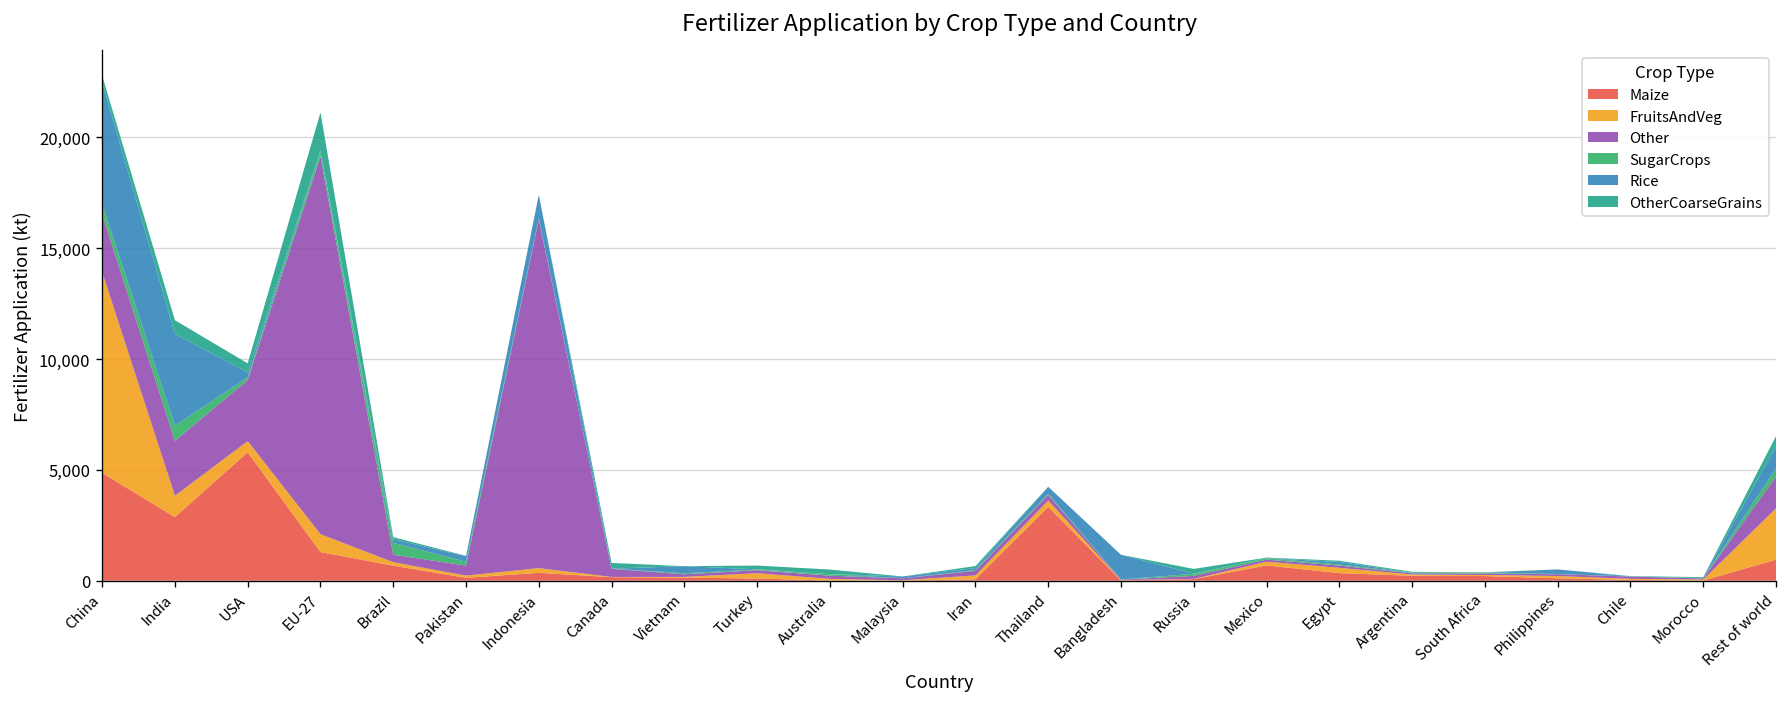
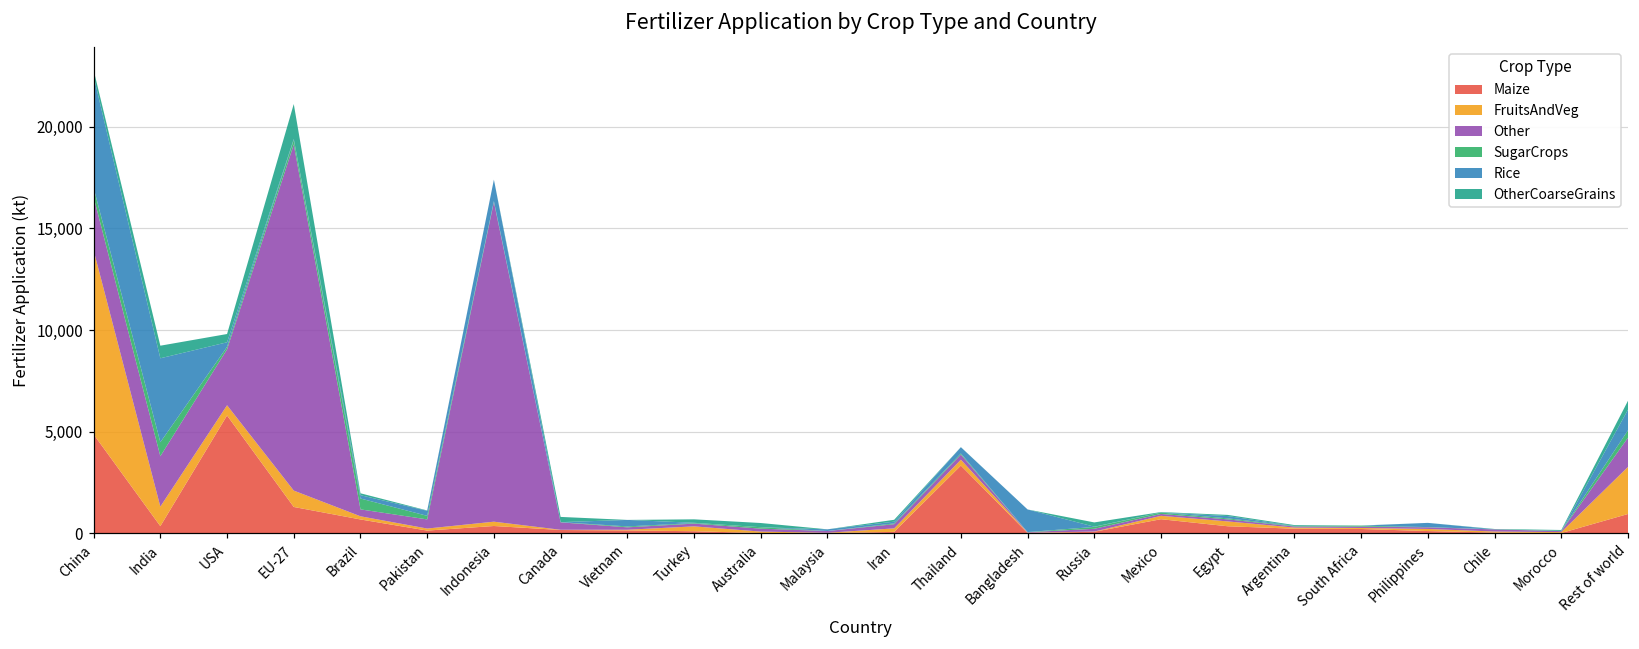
Maize, India: 2,900 -> 300
